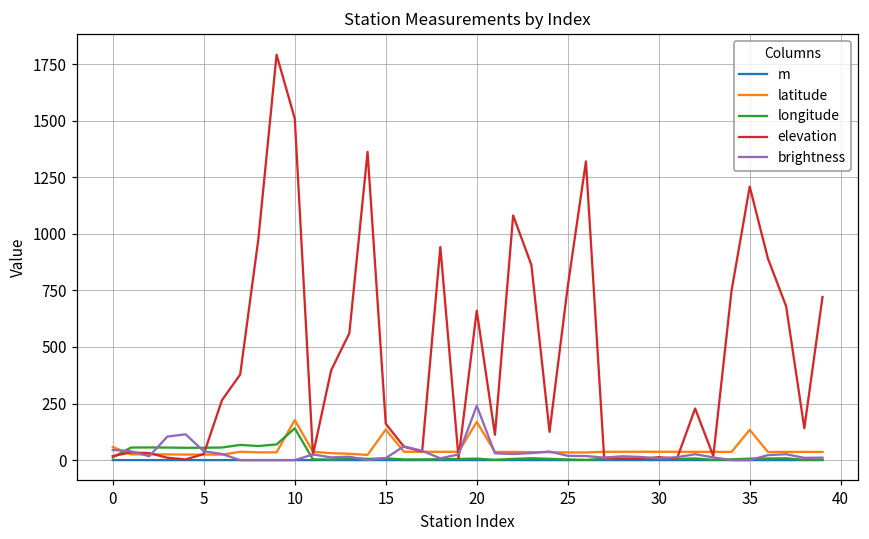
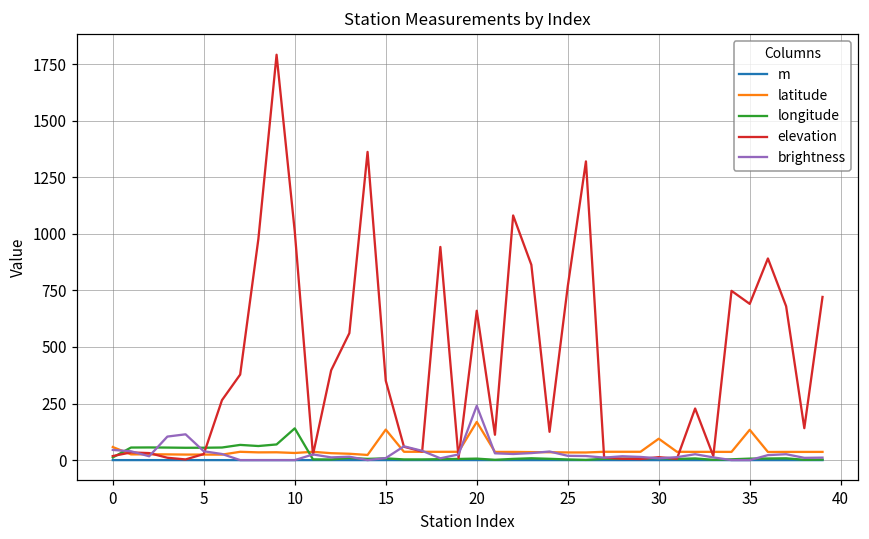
latitude, 10: 180 -> 30
elevation, 10: 1510 -> 1010
elevation, 15: 160 -> 350
latitude, 30: 40 -> 90
elevation, 35: 1210 -> 690
